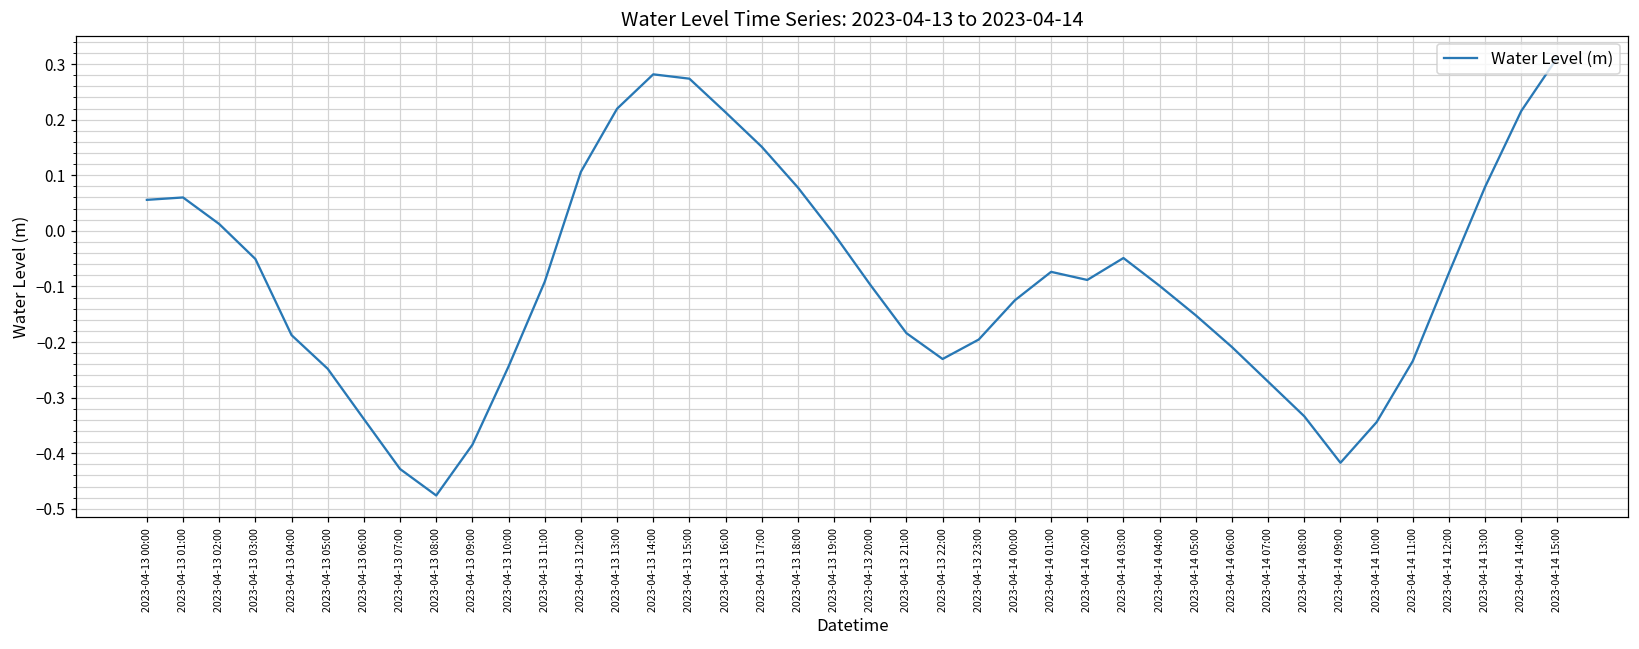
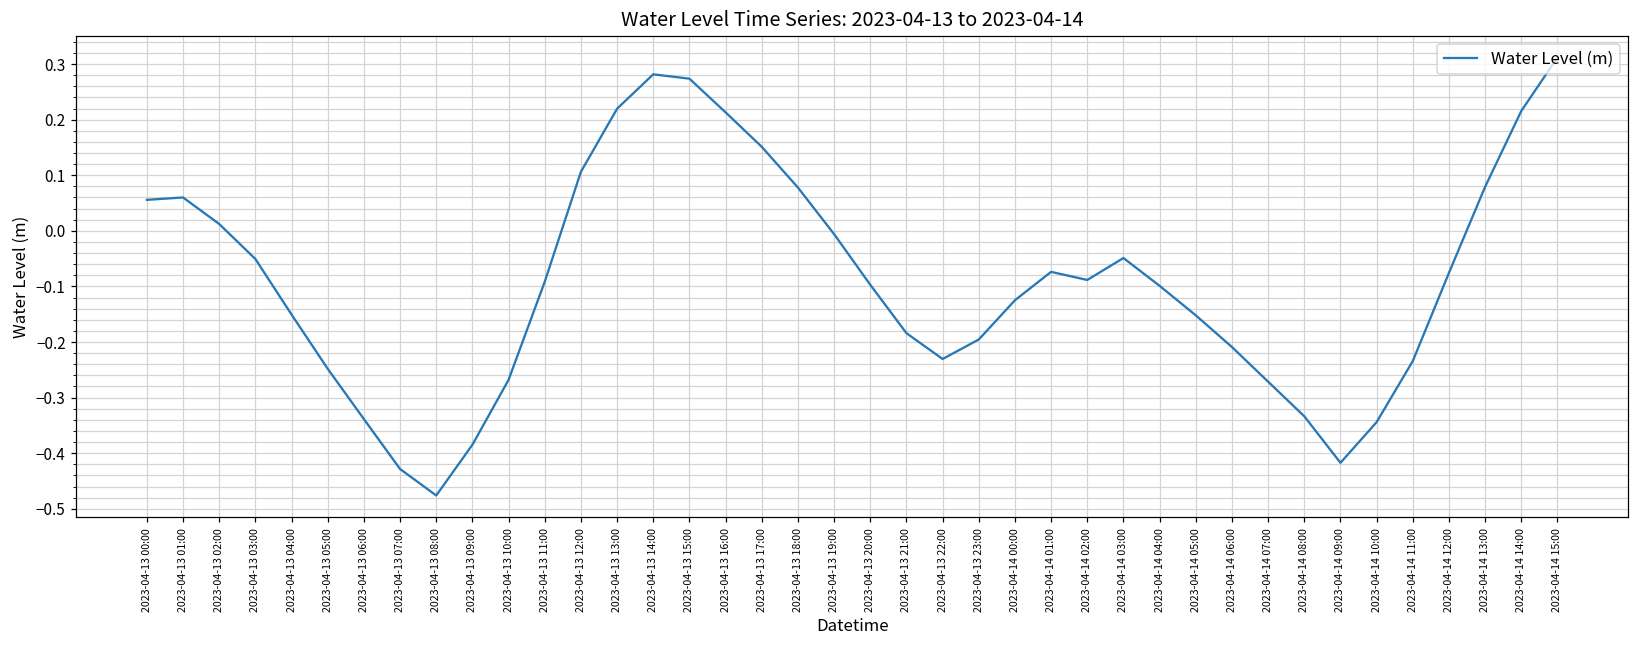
2023-04-13 04:00: -0.19 -> -0.15
2023-04-13 10:00: -0.24 -> -0.27
